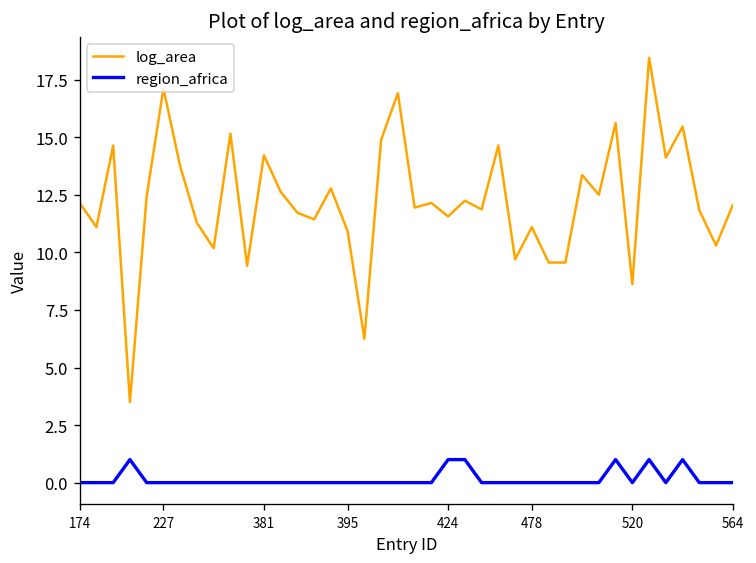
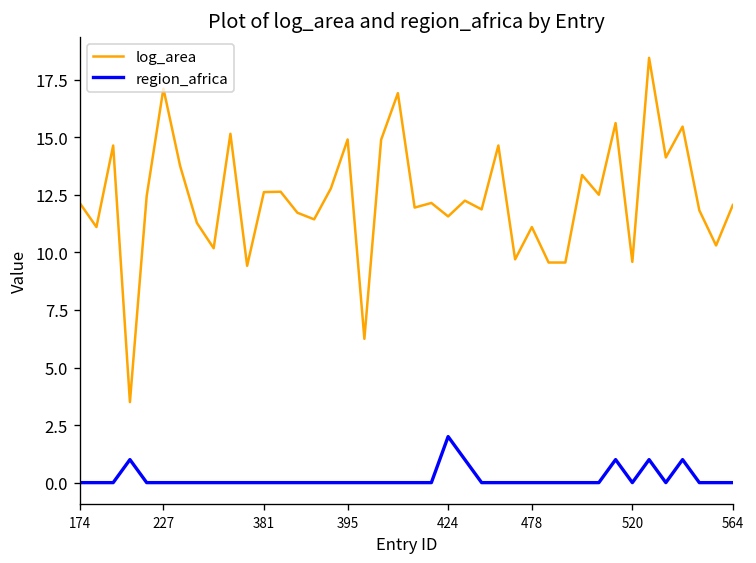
log_area, 381: 14.2 -> 12.6
log_area, 395: 10.9 -> 14.9
region_africa, 424: 1 -> 2
log_area, 520: 8.6 -> 9.6
